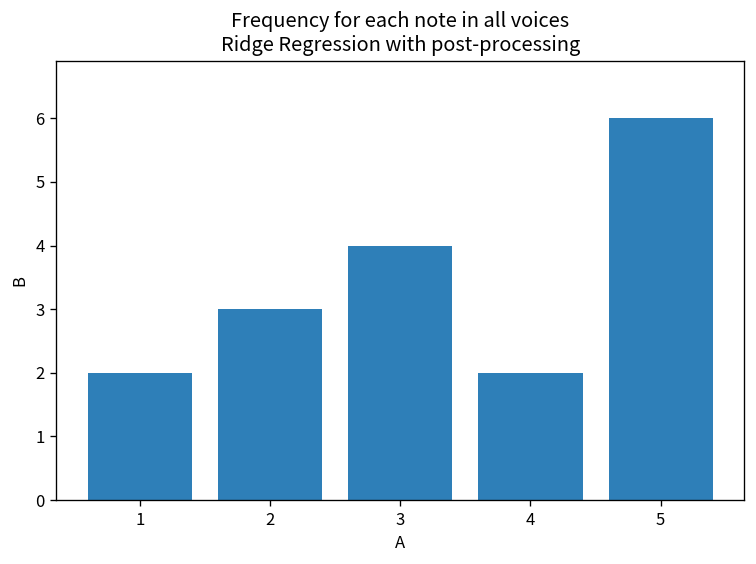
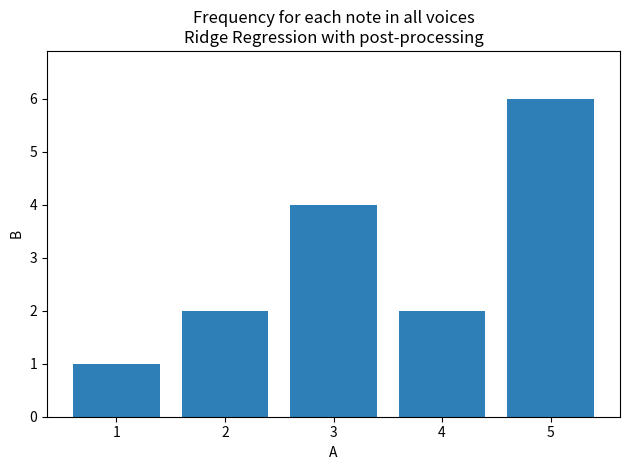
1: 2 -> 1
2: 3 -> 2
